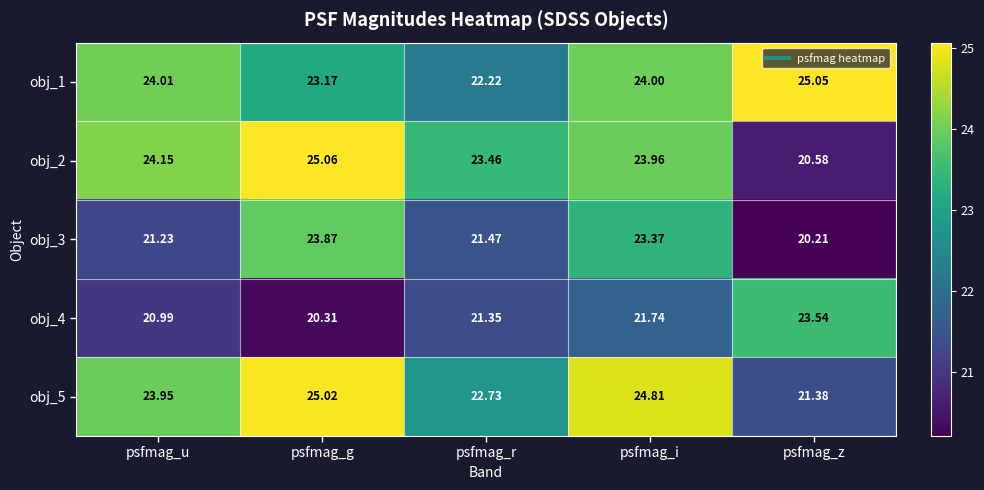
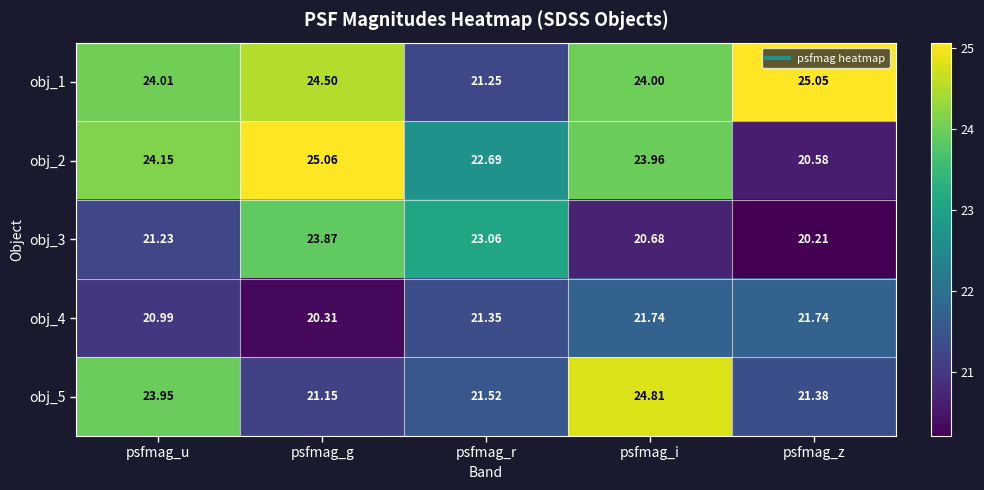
obj_1, psfmag_g: 23.17 -> 24.50
obj_1, psfmag_r: 22.22 -> 21.25
obj_2, psfmag_r: 23.46 -> 22.69
obj_3, psfmag_r: 21.47 -> 23.06
obj_3, psfmag_i: 23.37 -> 20.68
obj_4, psfmag_z: 23.54 -> 21.74
obj_5, psfmag_g: 25.02 -> 21.15
obj_5, psfmag_r: 22.73 -> 21.52
